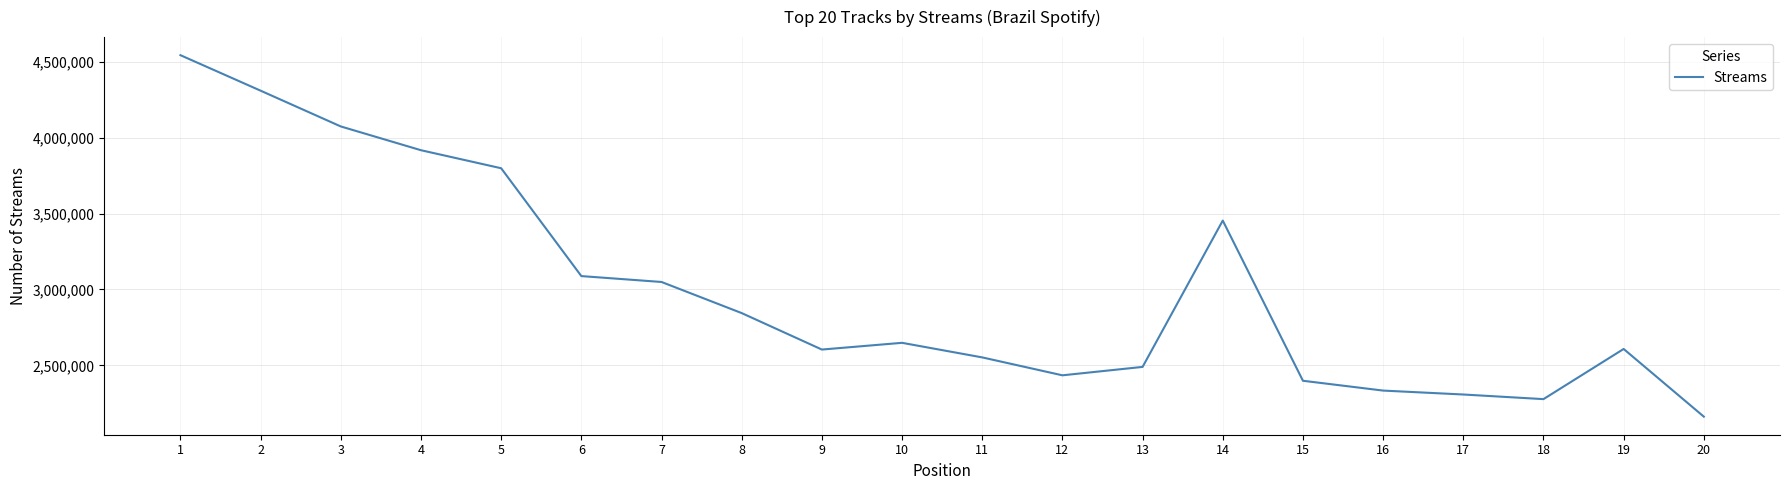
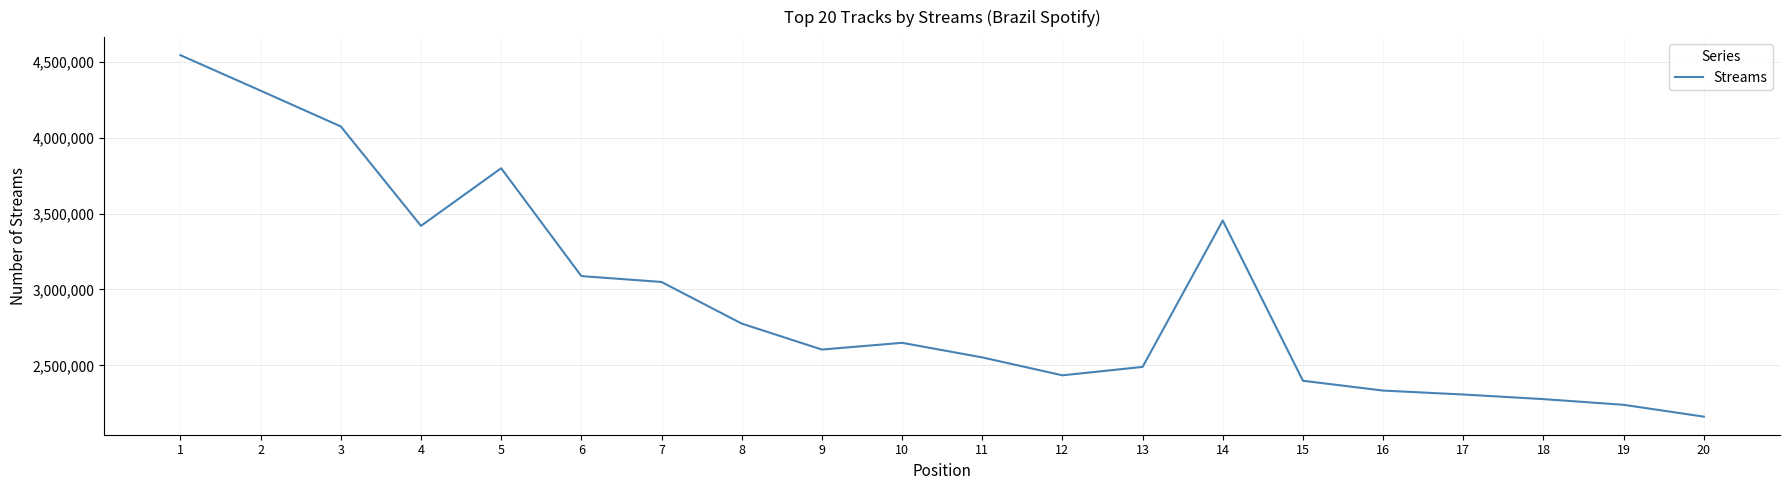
4: 3,920,000 -> 3,420,000
8: 2,840,000 -> 2,770,000
19: 2,610,000 -> 2,240,000
